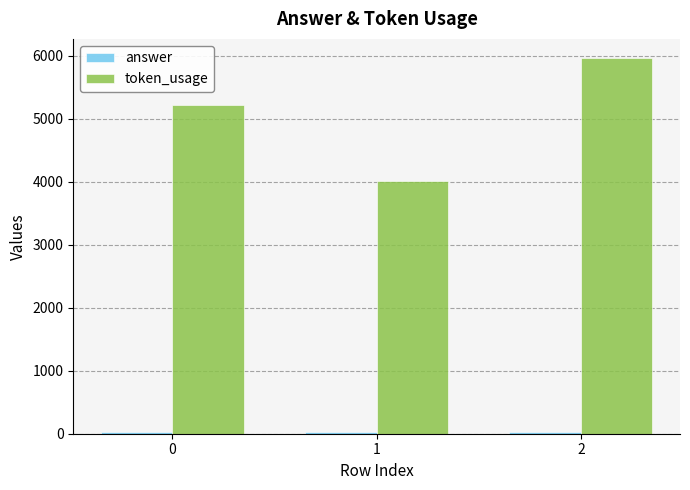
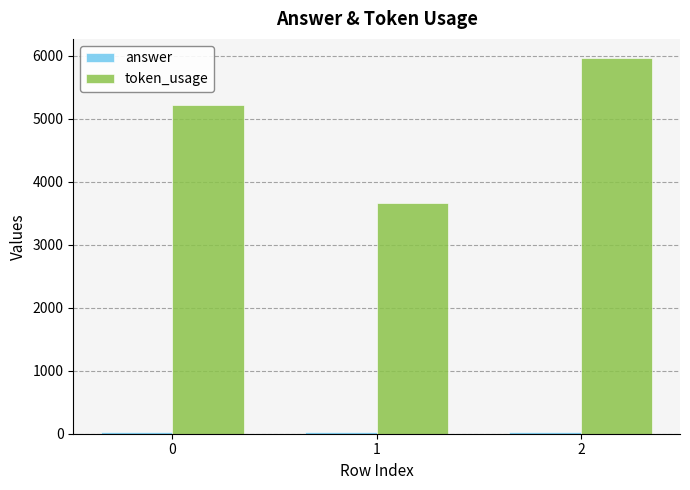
token_usage, 1: 4000 -> 3700
